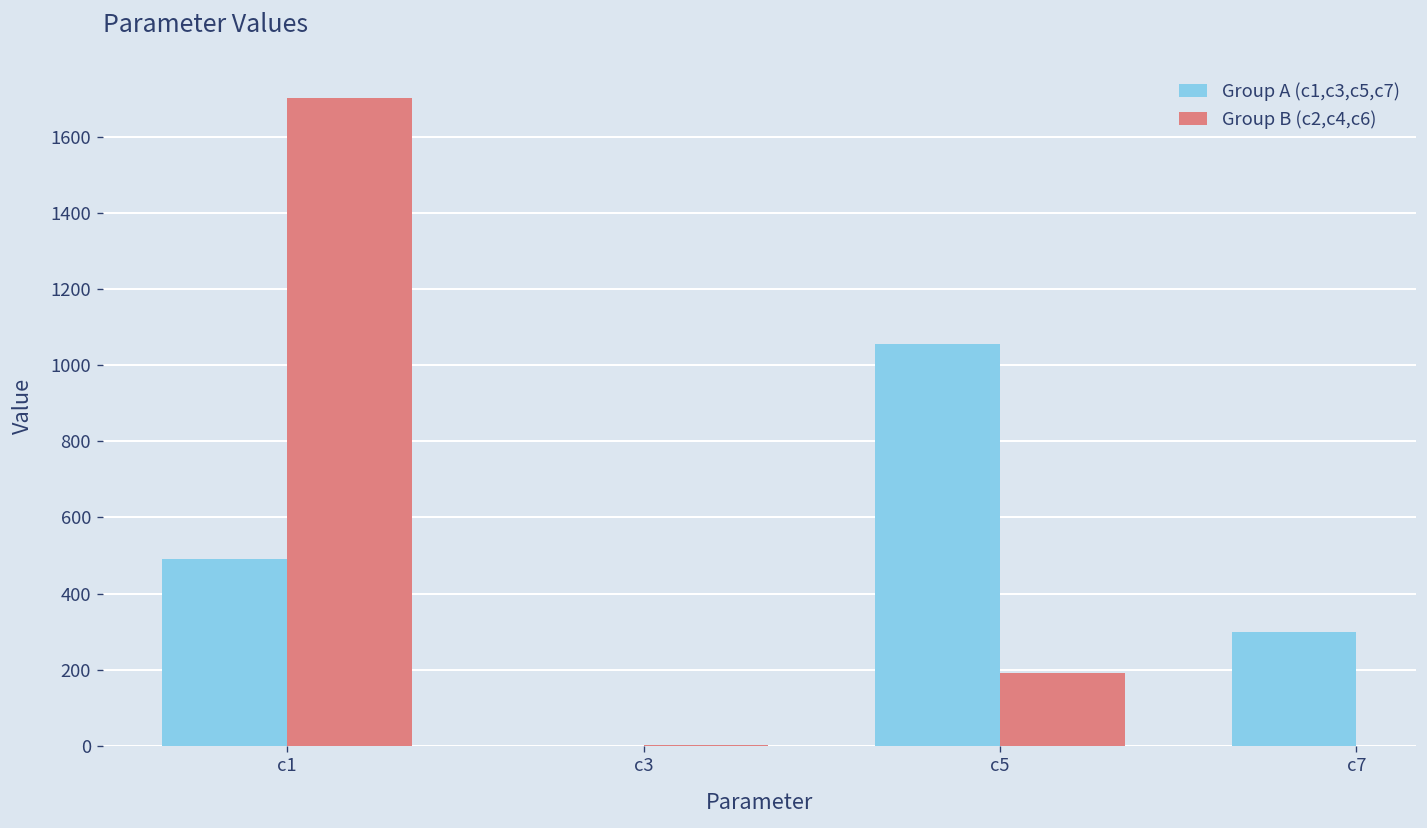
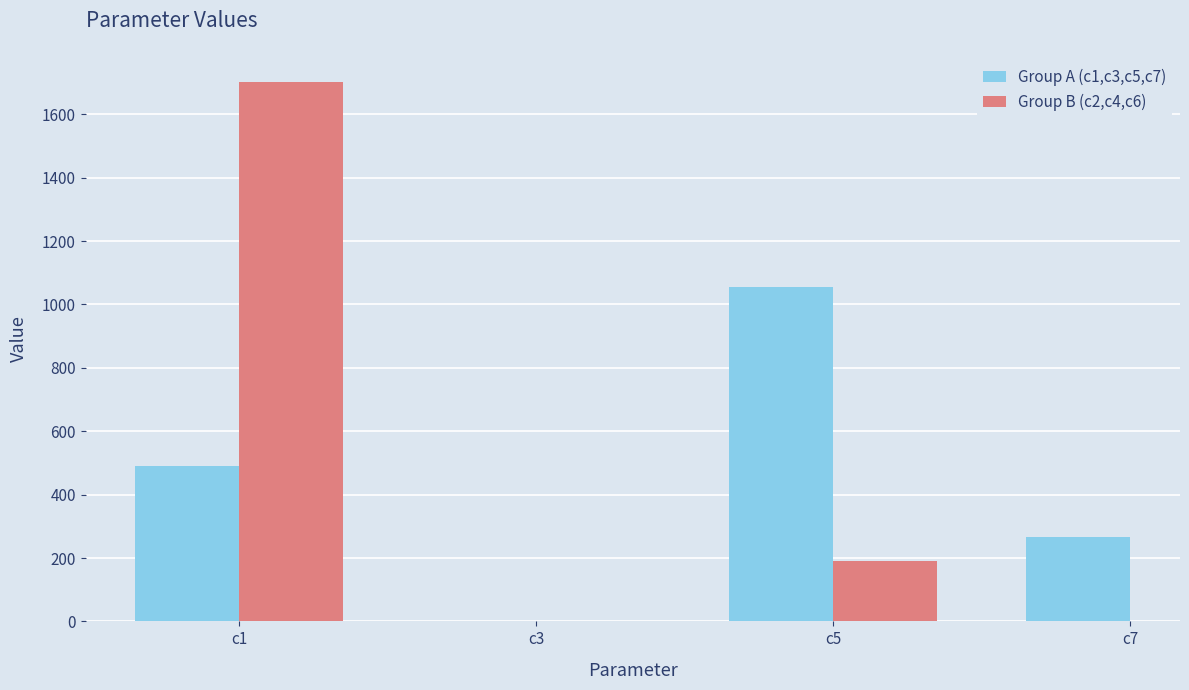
Group A (c1,c3,c5,c7), c7: 300 -> 270
